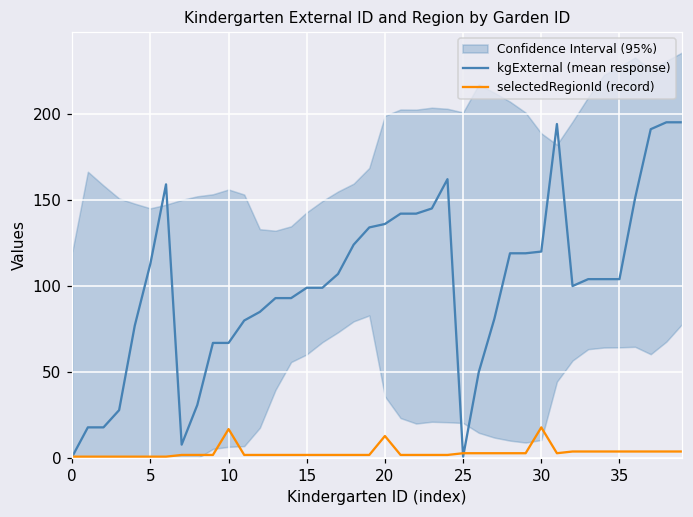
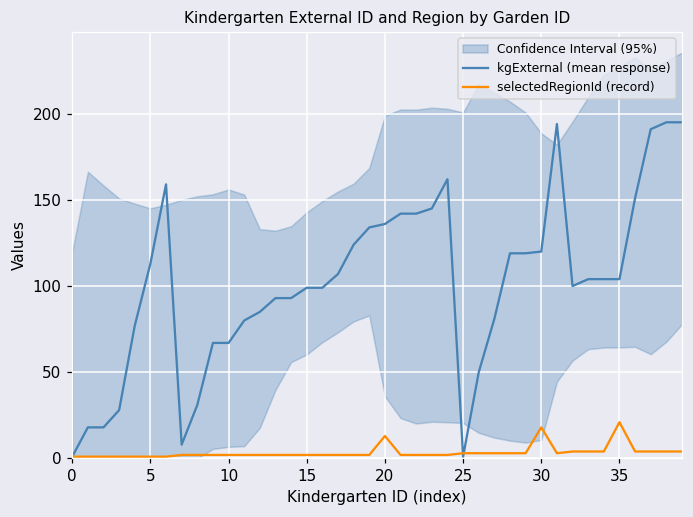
selectedRegionId (record), 10: 17 -> 2
selectedRegionId (record), 35: 4 -> 21
